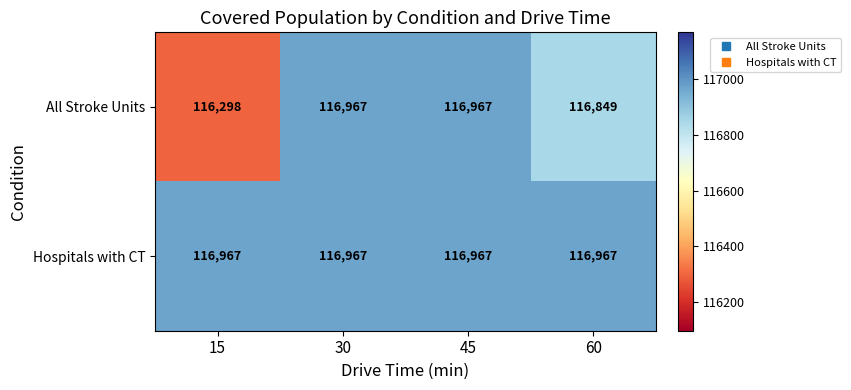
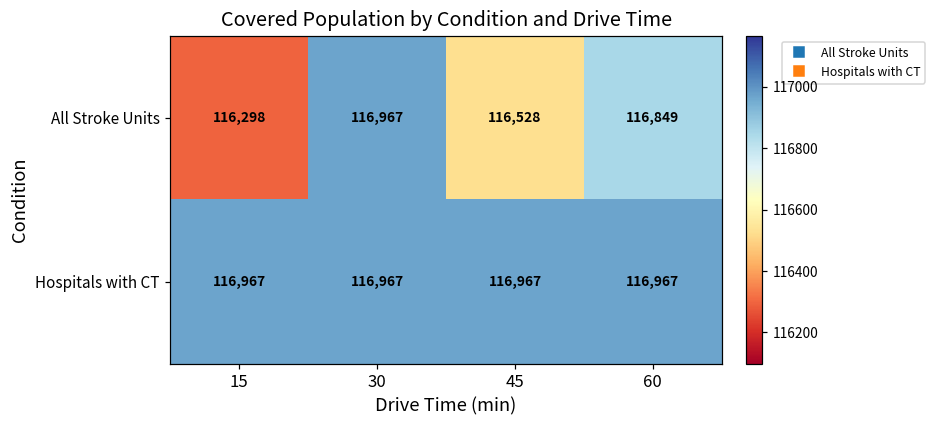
All Stroke Units, 45: 116,967 -> 116,528
